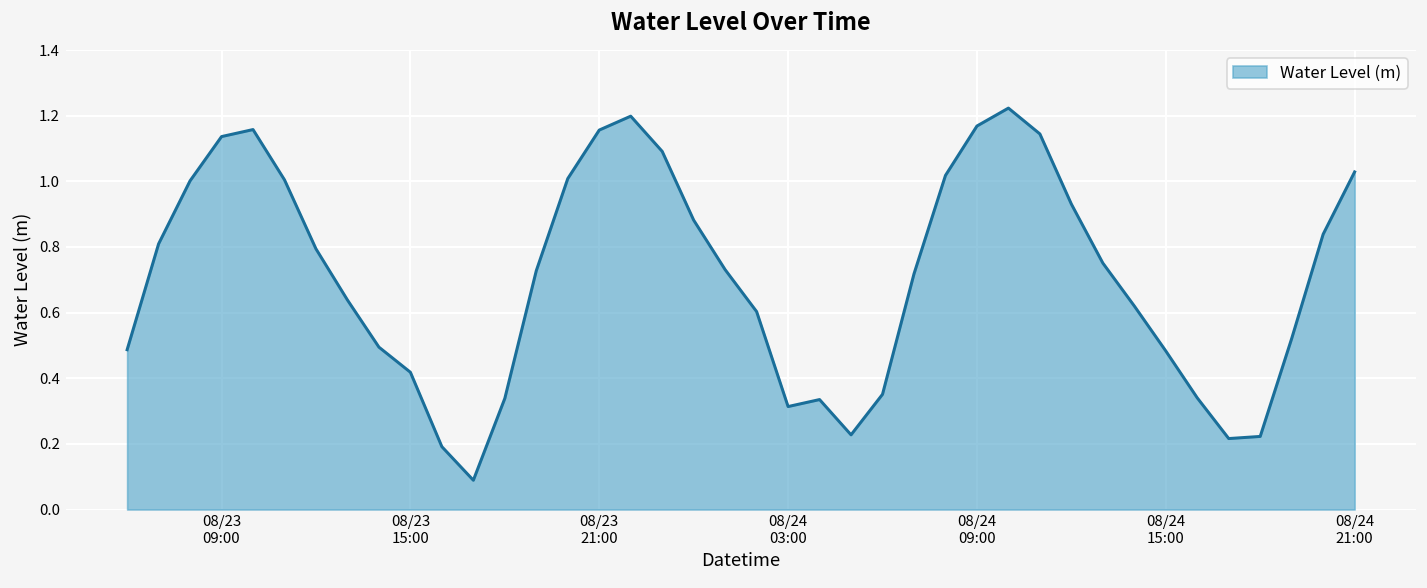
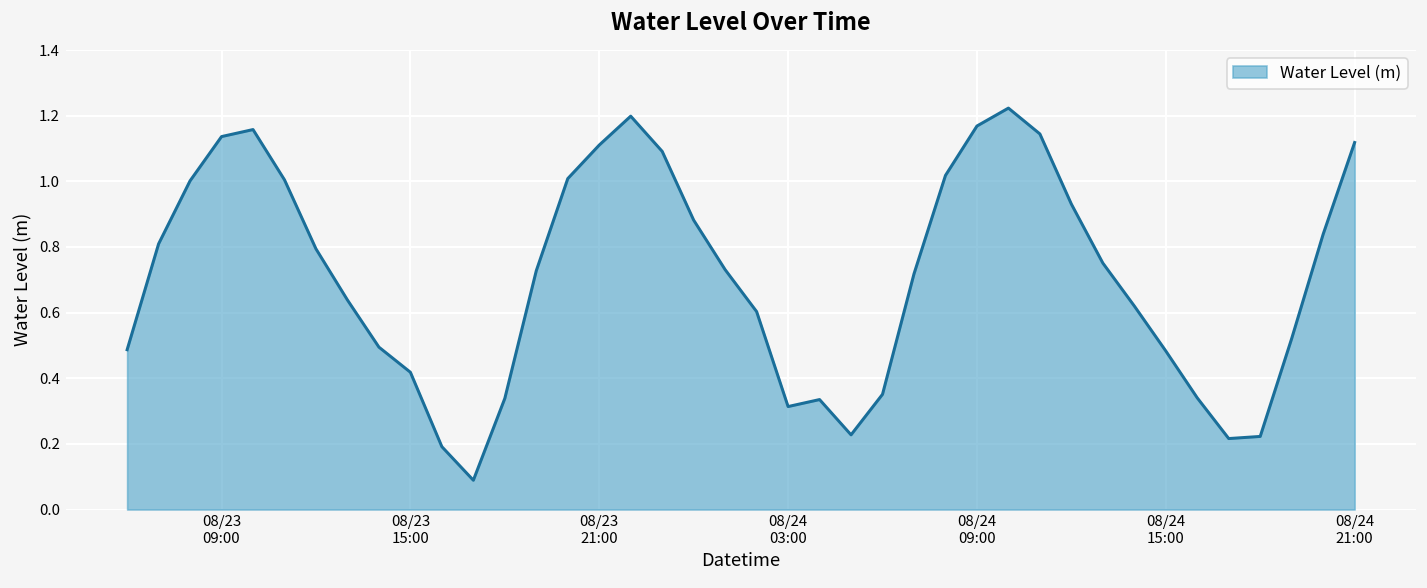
08/23 21:00: 1.16 -> 1.11
08/24 21:00: 1.03 -> 1.12
